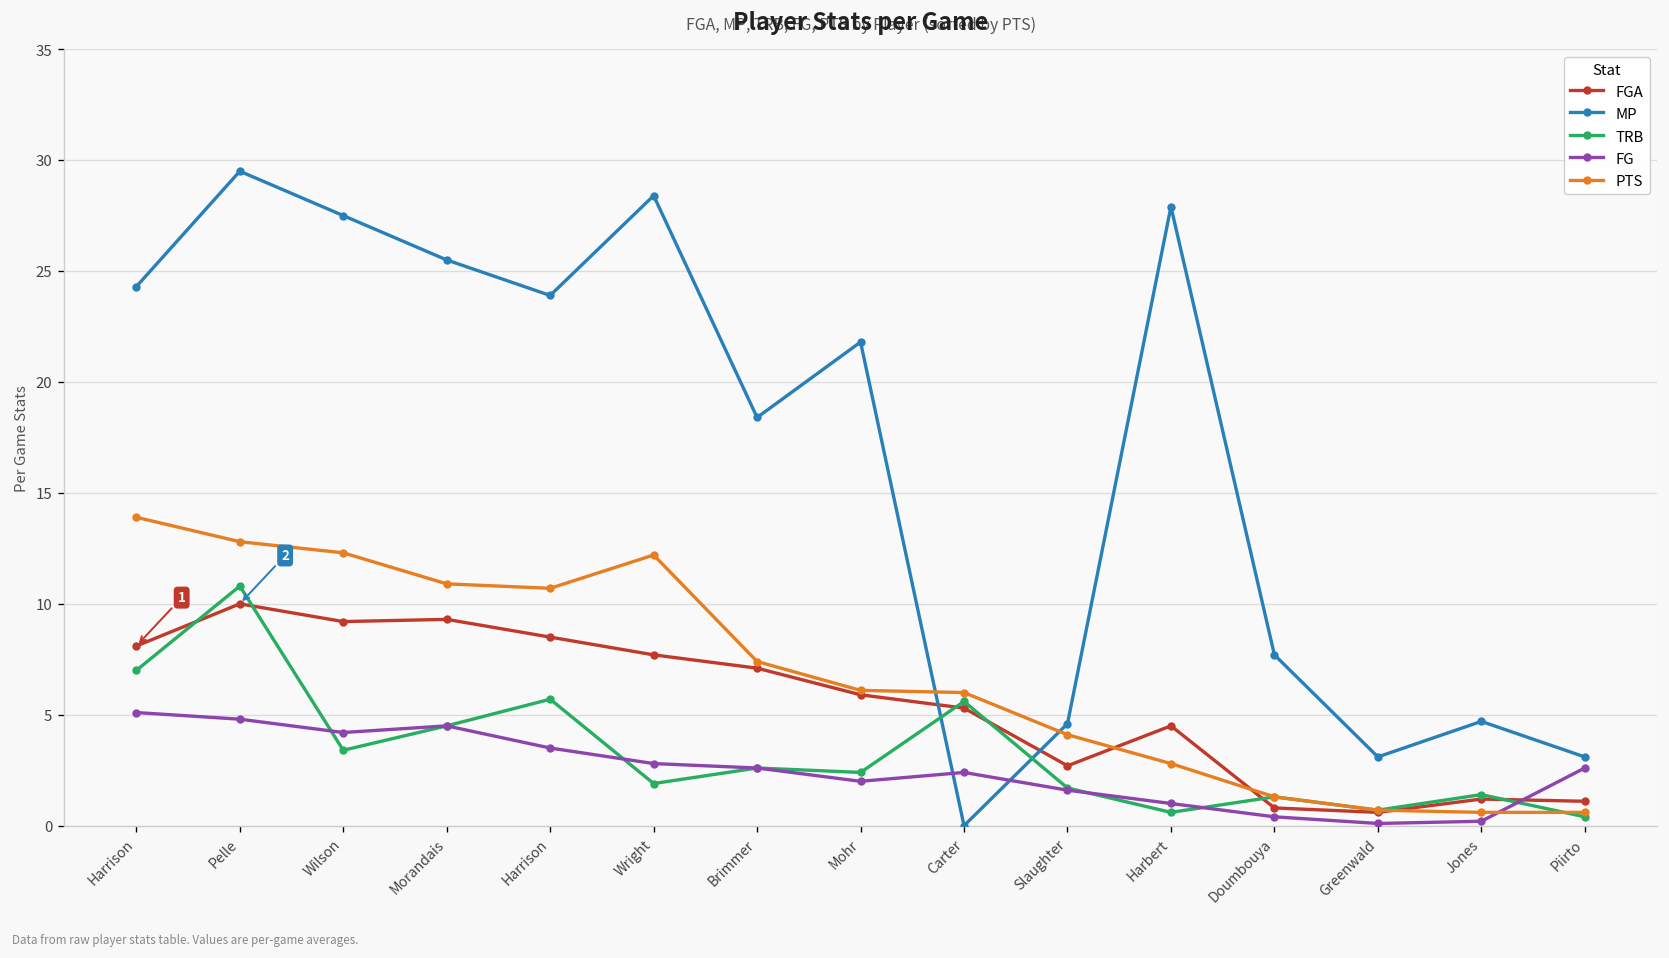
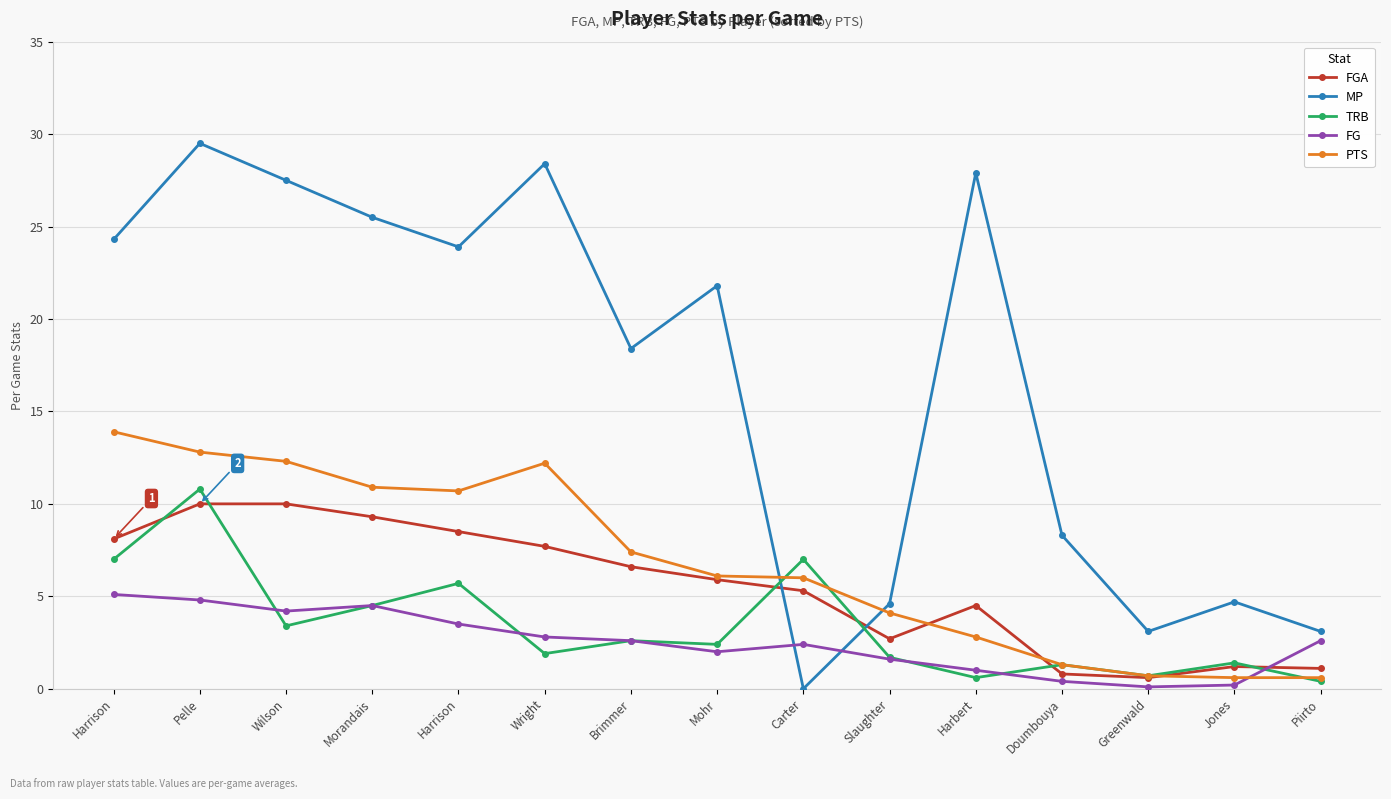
FGA, Wilson: 9.2 -> 10.0
FGA, Brimmer: 7.1 -> 6.6
TRB, Carter: 5.6 -> 7.0
MP, Doumbouya: 7.7 -> 8.3
